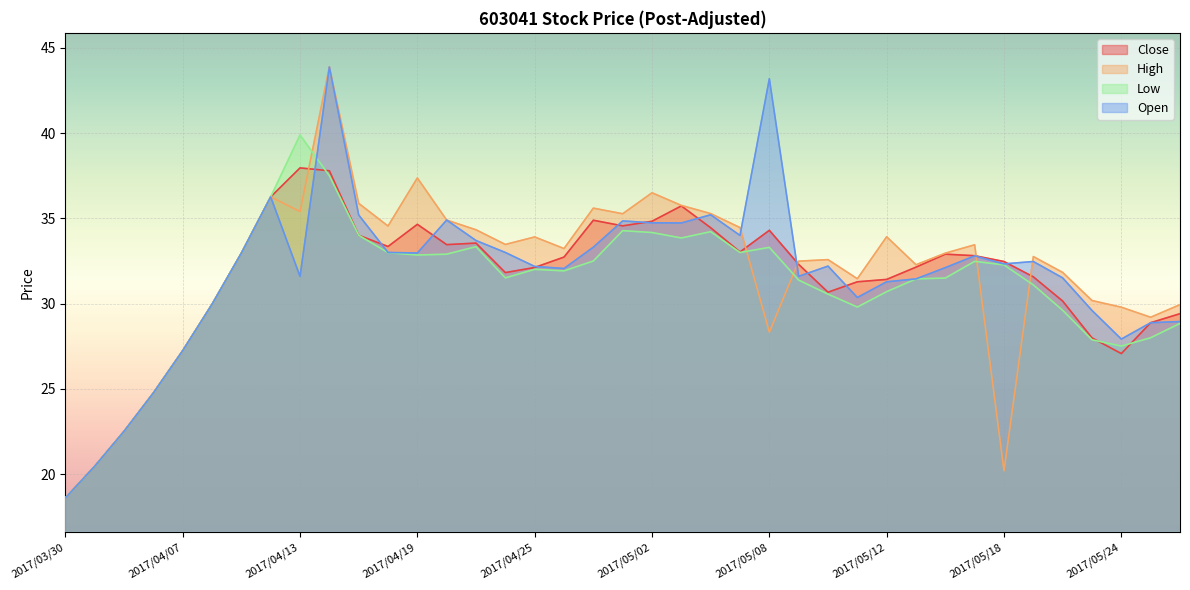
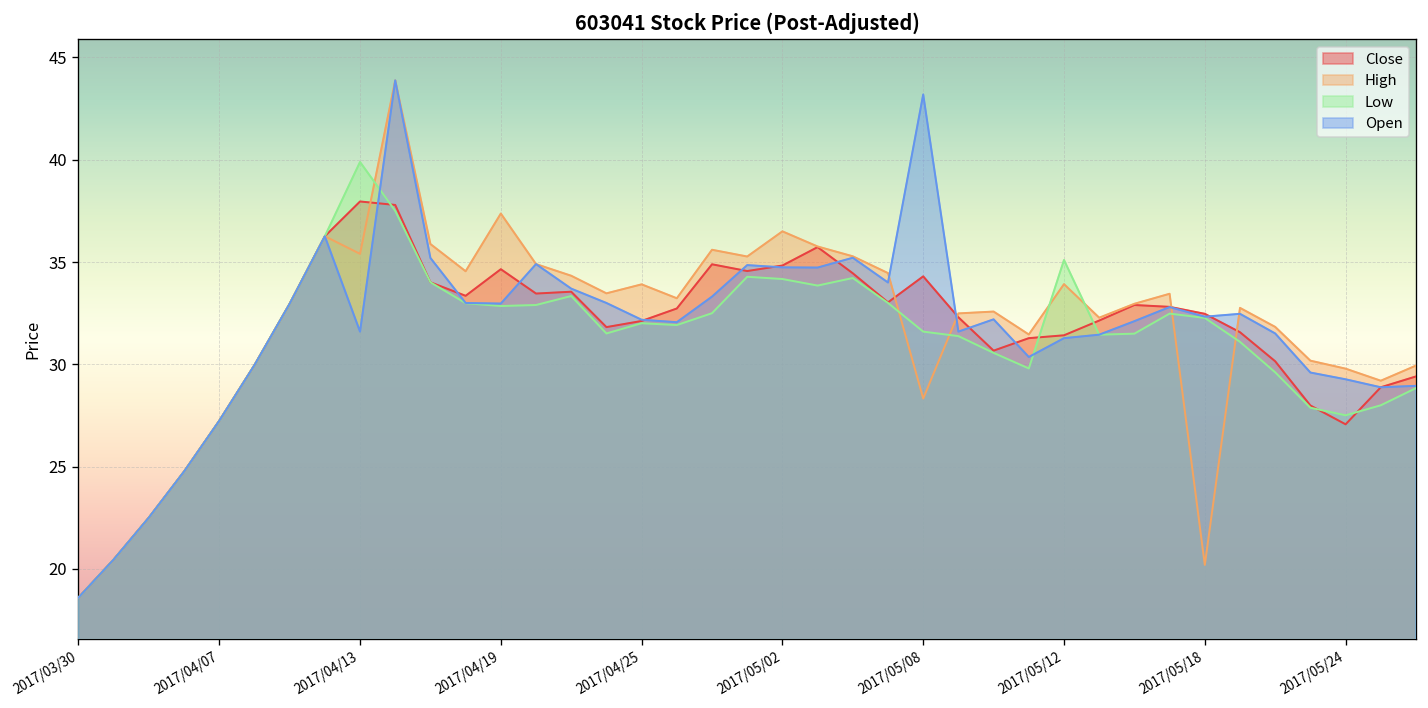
Low, 2017/05/08: 33.3 -> 31.6
Low, 2017/05/12: 30.7 -> 35.1
Open, 2017/05/24: 27.9 -> 29.3
